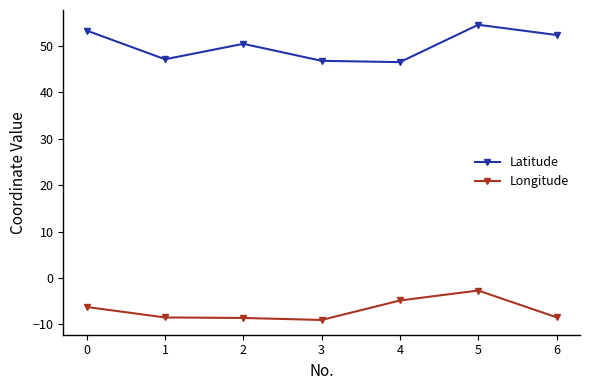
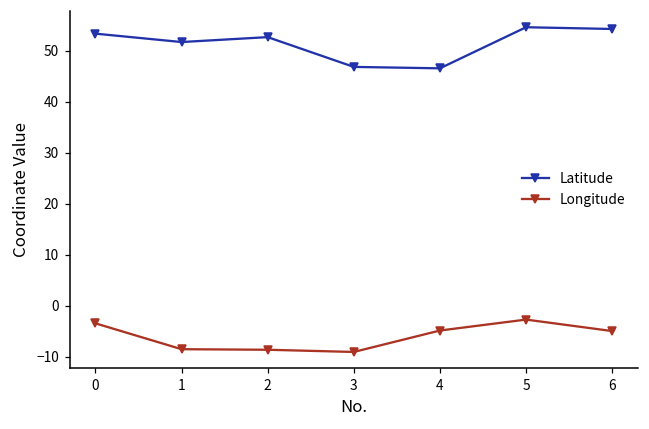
Longitude, 0: -6 -> -3
Latitude, 1: 47 -> 52
Latitude, 2: 50 -> 53
Latitude, 6: 52 -> 54
Longitude, 6: -8 -> -5
